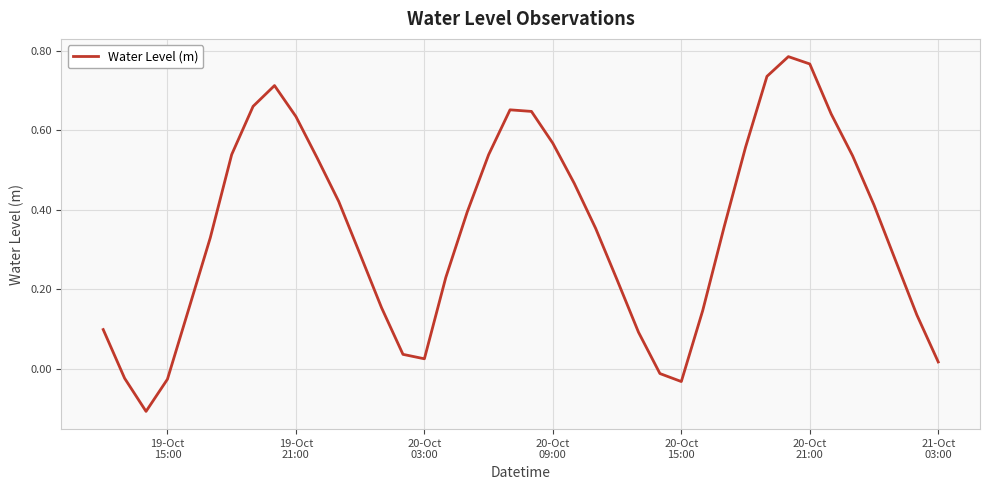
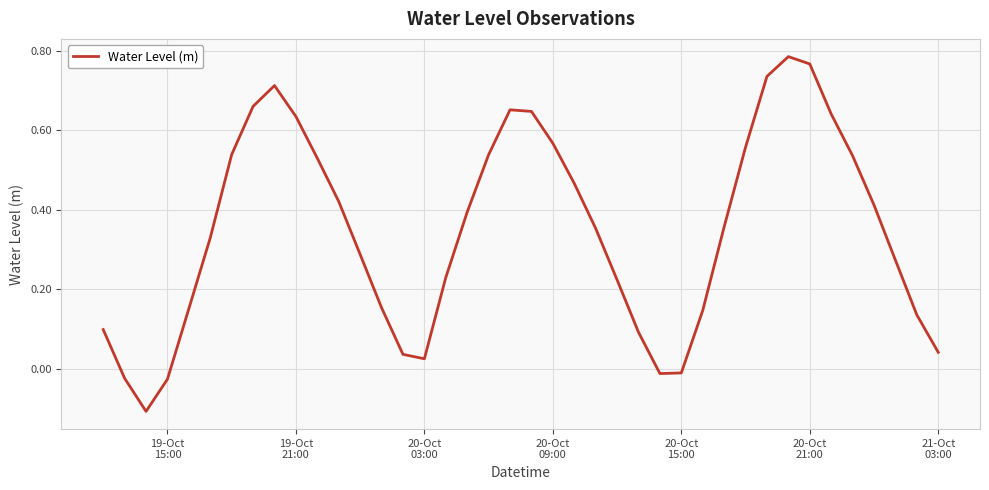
20-Oct 15:00: -0.03 -> -0.01
21-Oct 03:00: 0.02 -> 0.04
